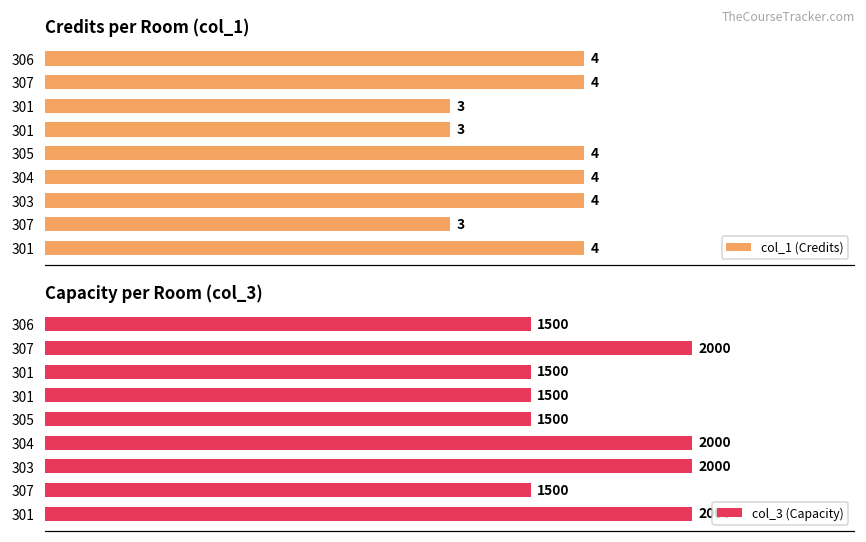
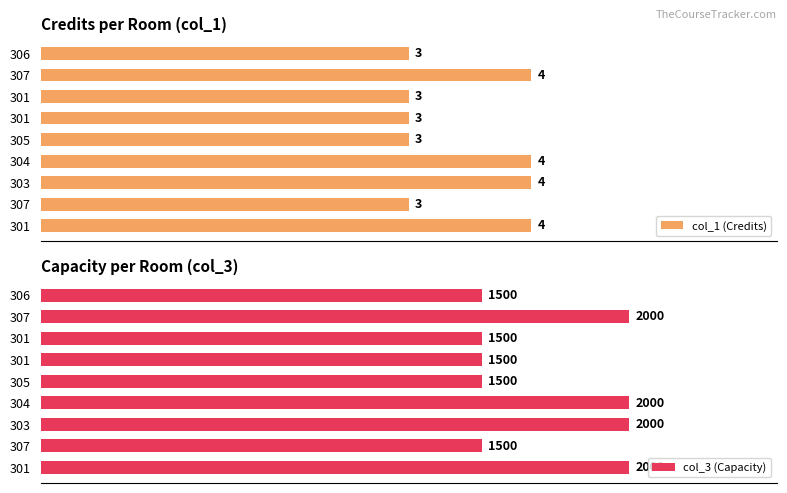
Credits per Room (col_1), 306: 4 -> 3
Credits per Room (col_1), 305: 4 -> 3
